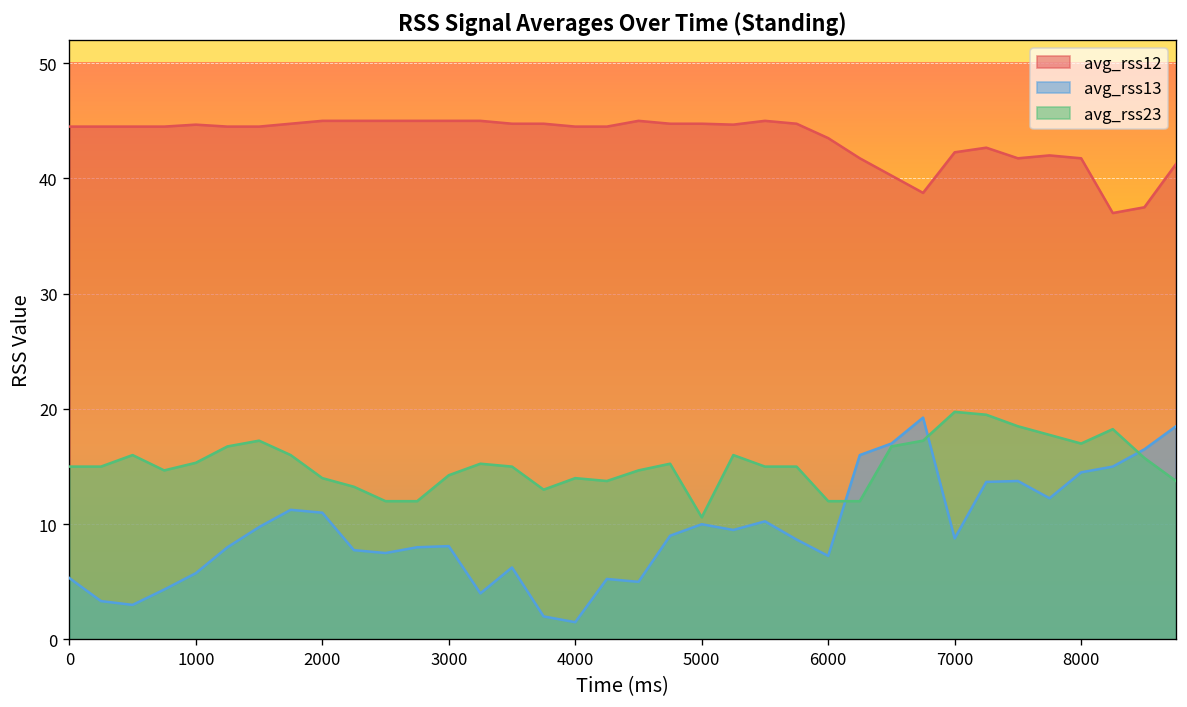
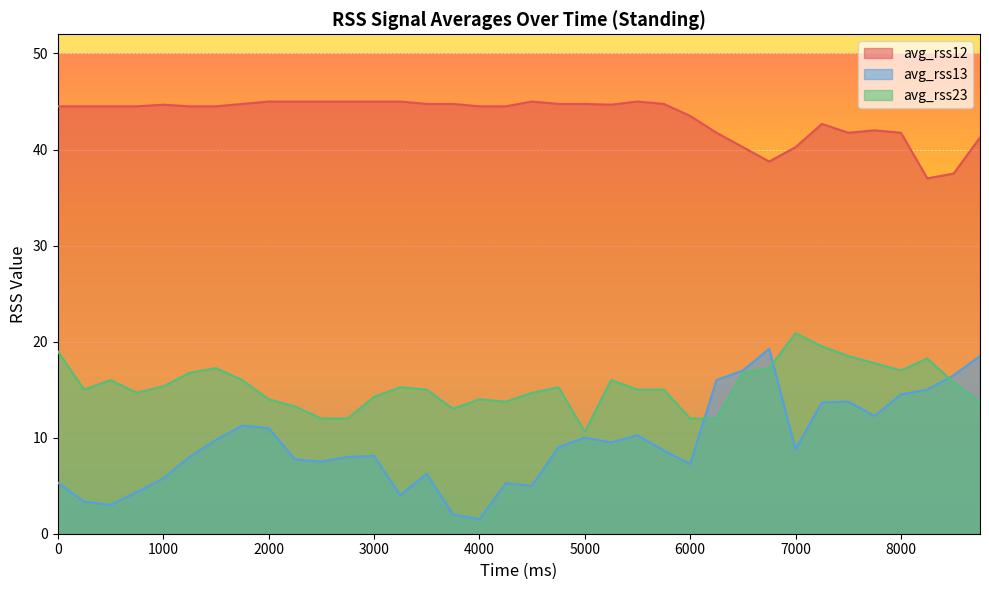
avg_rss23, 0: 15 -> 19
avg_rss12, 7000: 42 -> 40
avg_rss23, 7000: 20 -> 21
